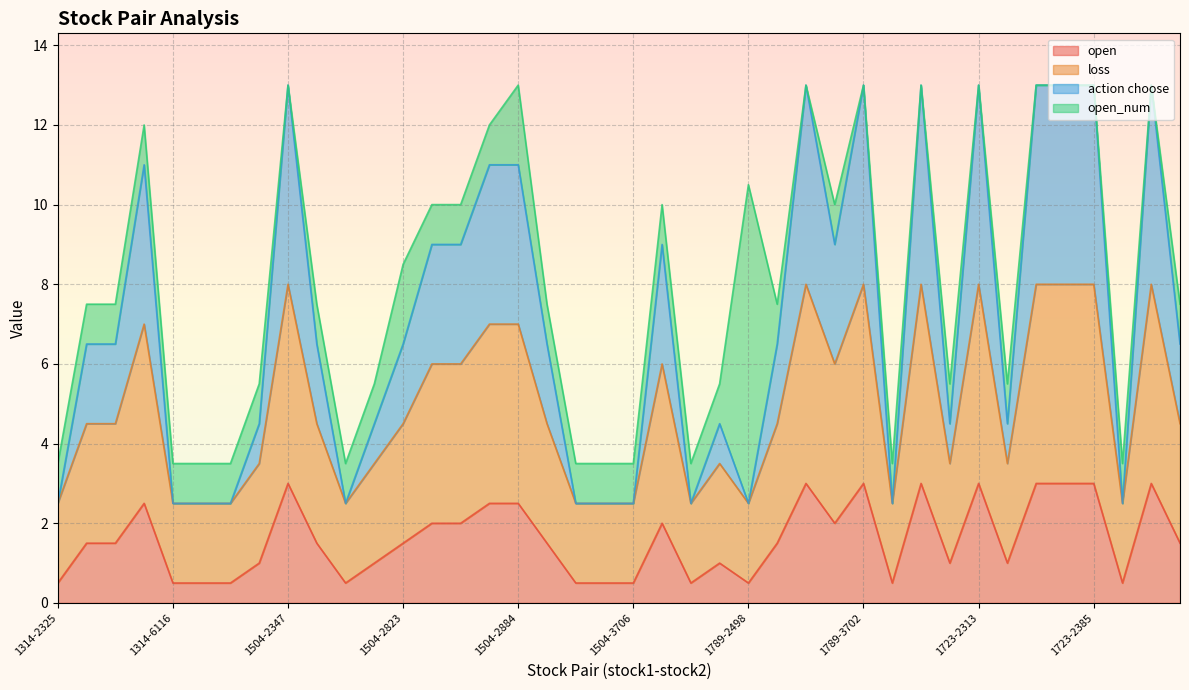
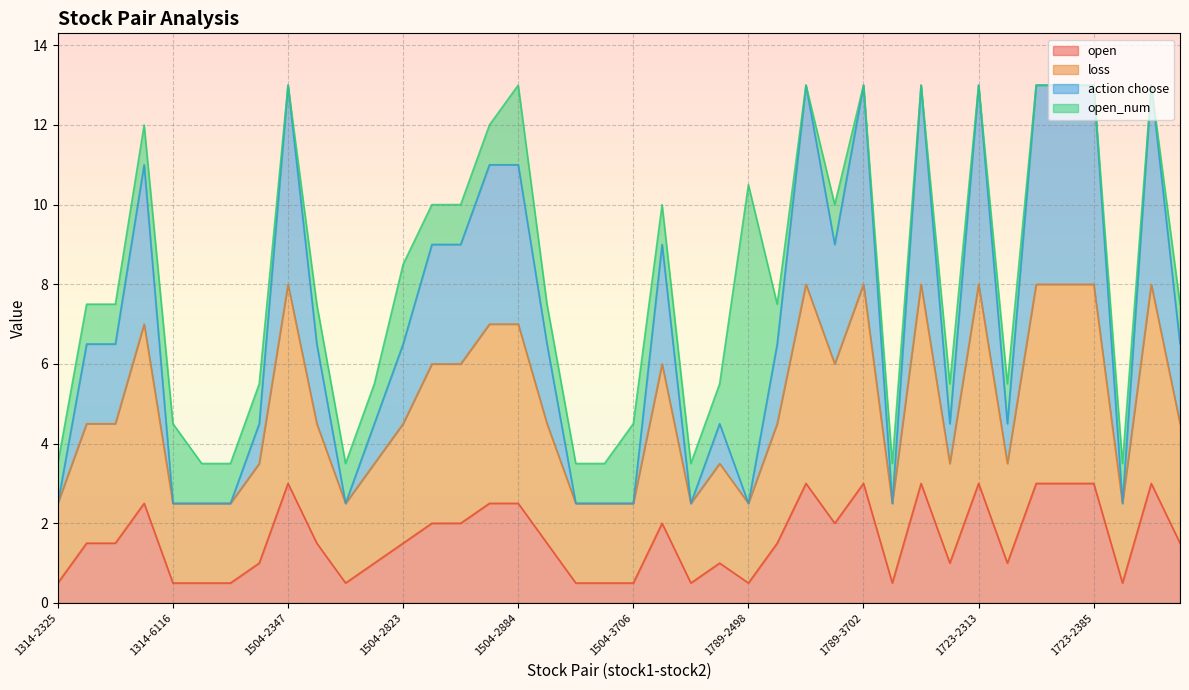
open_num, 1314-6116: 1 -> 2
open_num, 1504-3706: 1 -> 2
